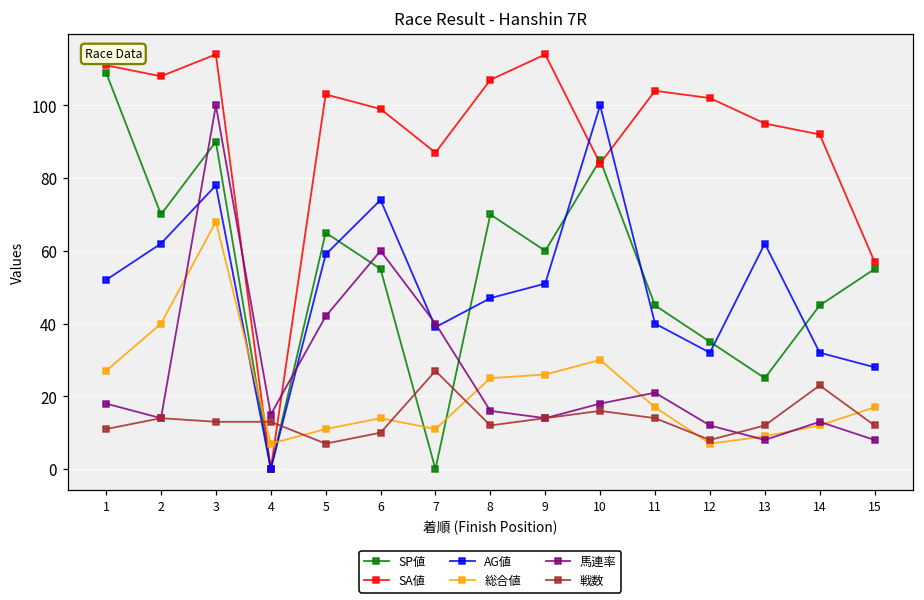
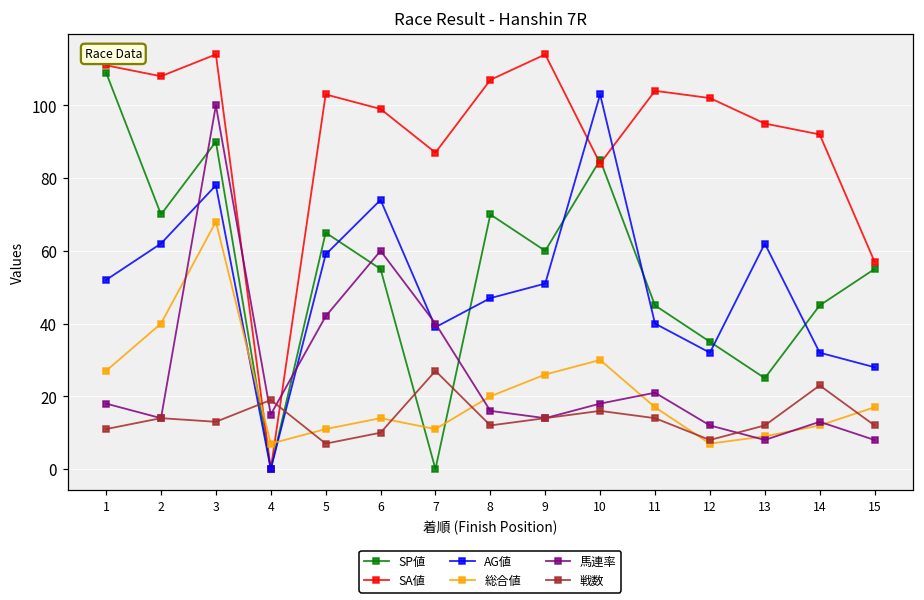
戦数, 4: 13 -> 19
総合値, 8: 25 -> 20
AG値, 10: 100 -> 103
